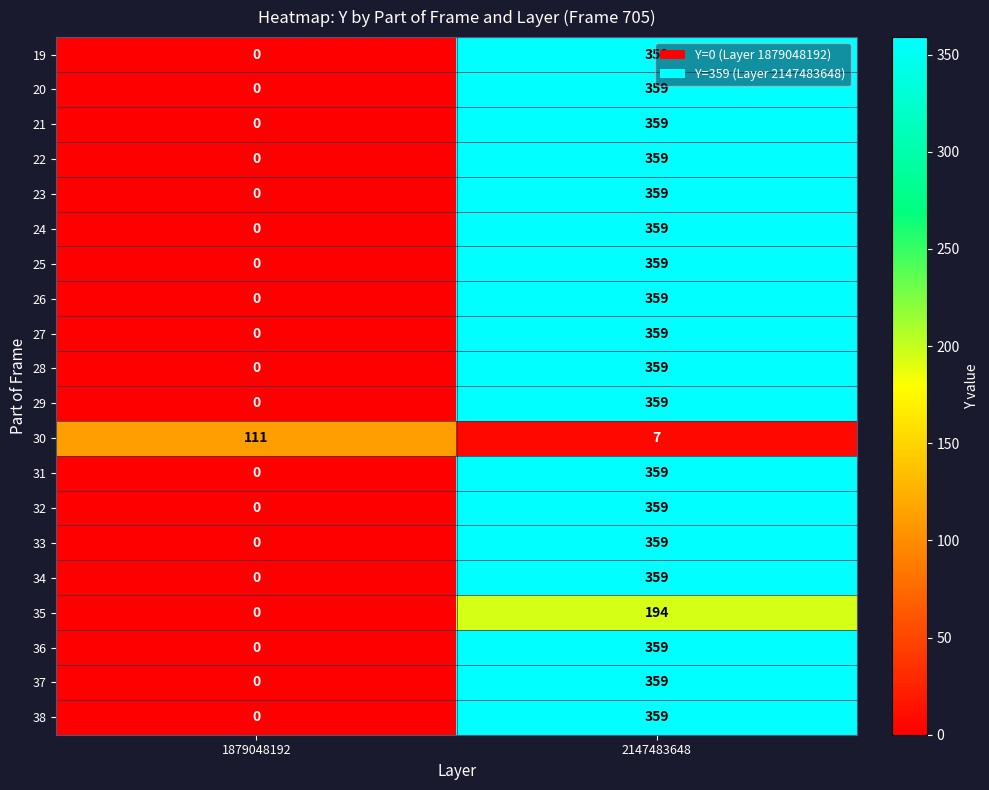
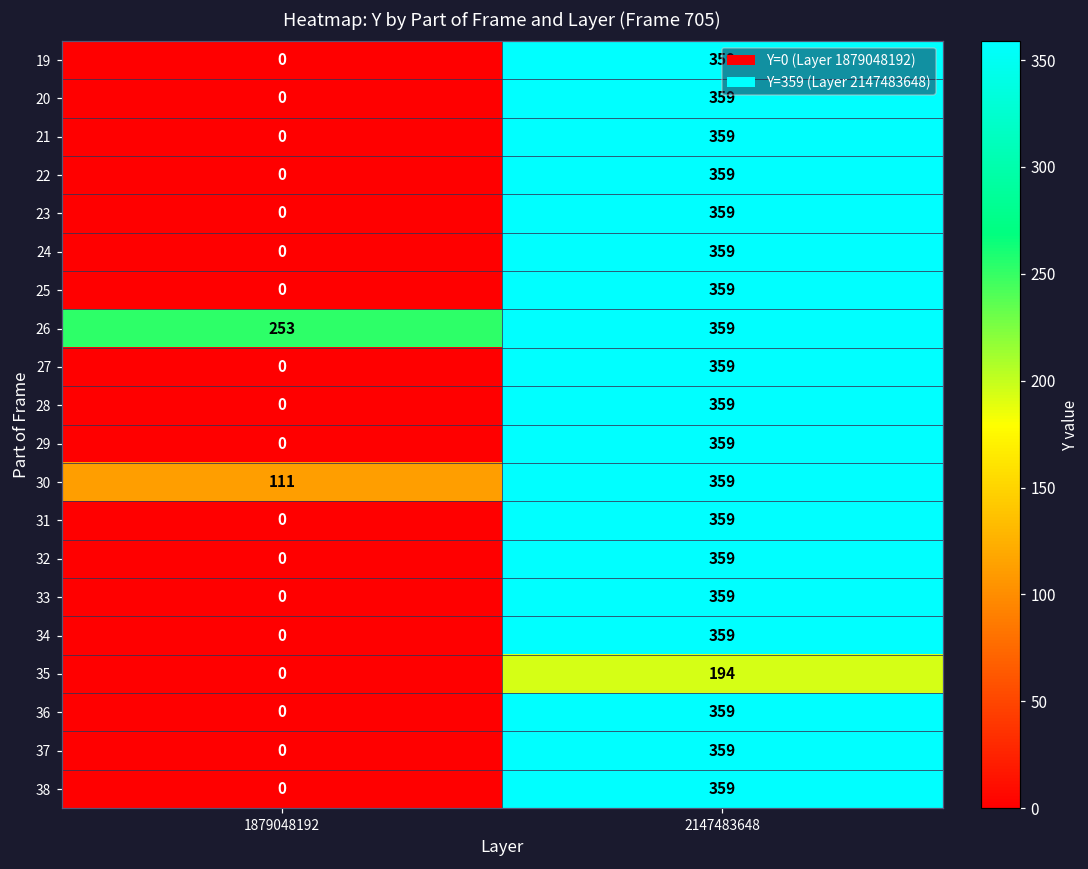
26, 1879048192: 0 -> 253
30, 2147483648: 7 -> 359
